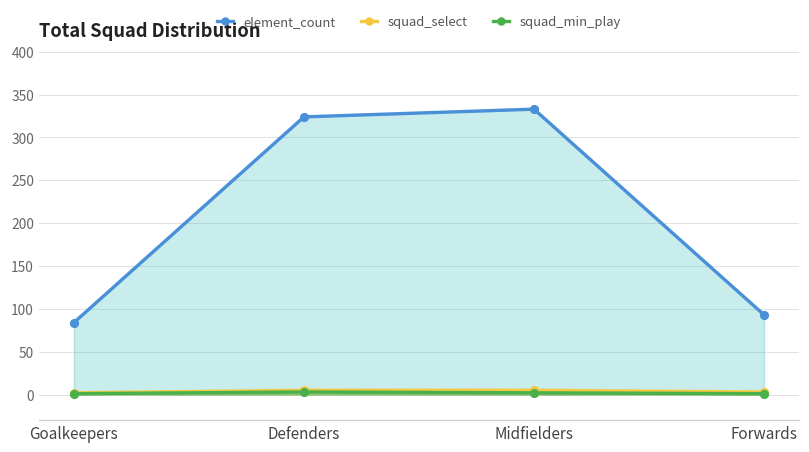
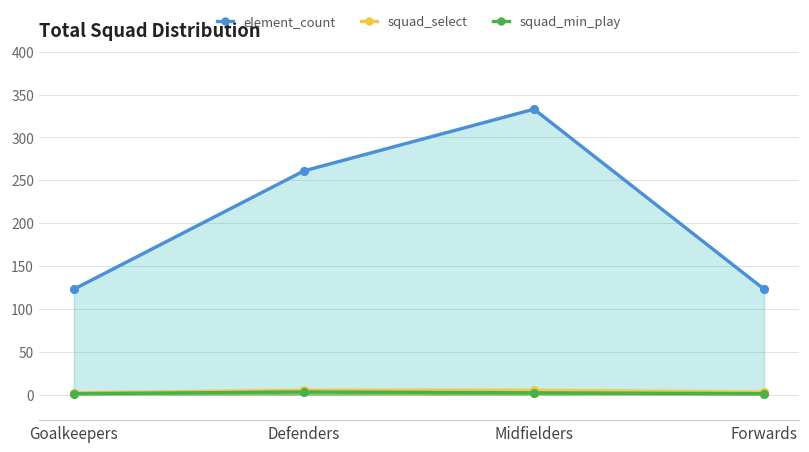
element_count, Goalkeepers: 80 -> 120
element_count, Defenders: 320 -> 260
element_count, Forwards: 90 -> 120
